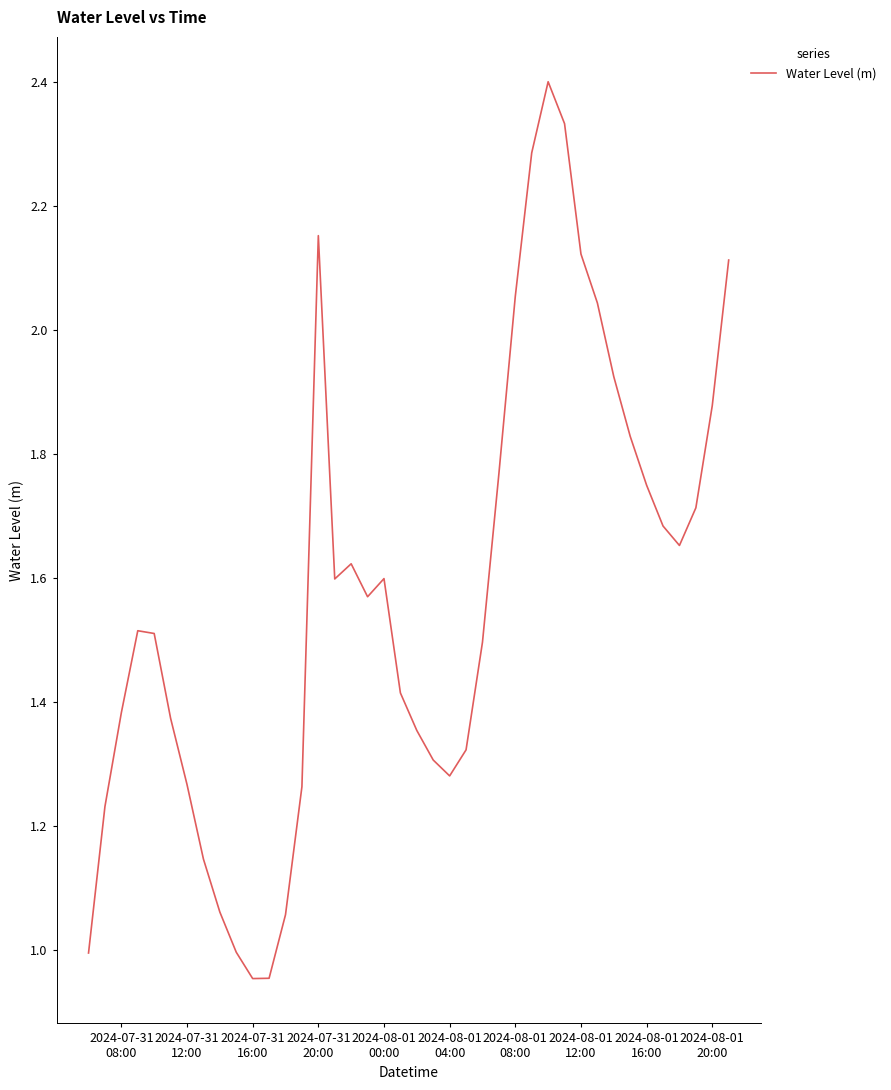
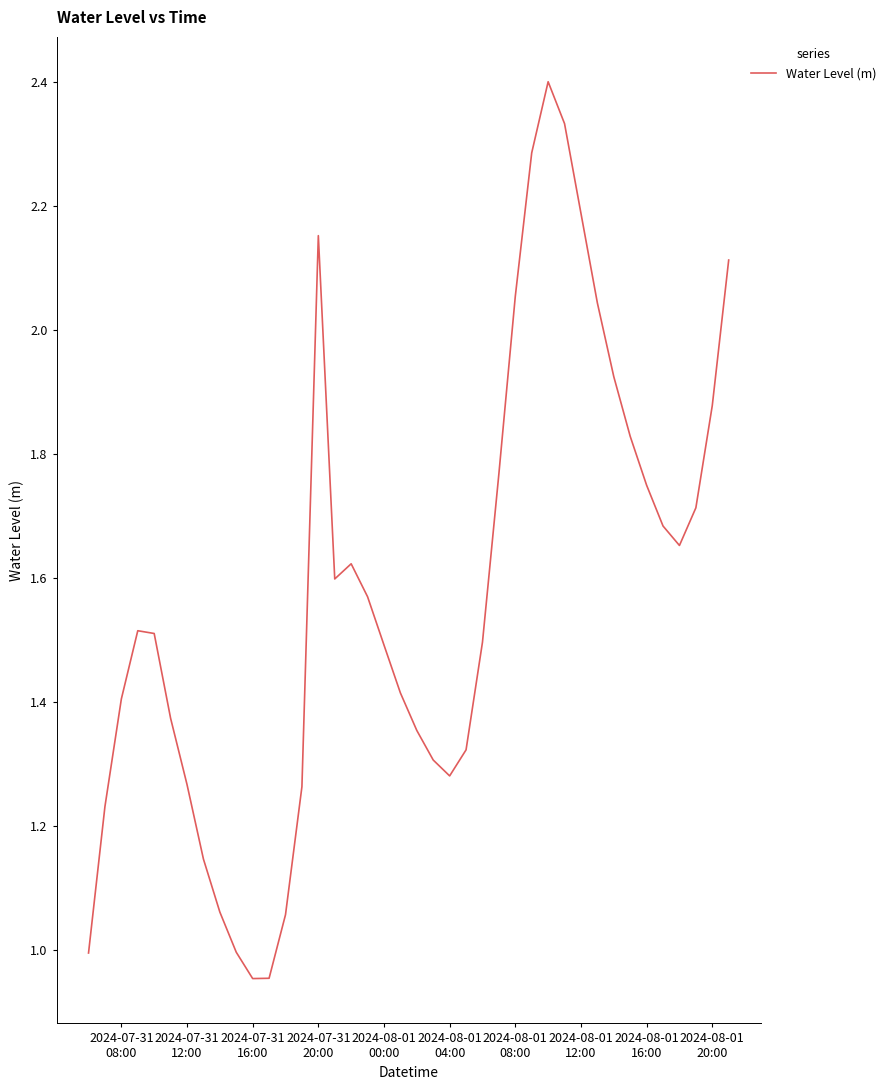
2024-07-31 08:00: 1.38 -> 1.40
2024-08-01 00:00: 1.60 -> 1.49
2024-08-01 12:00: 2.12 -> 2.19
